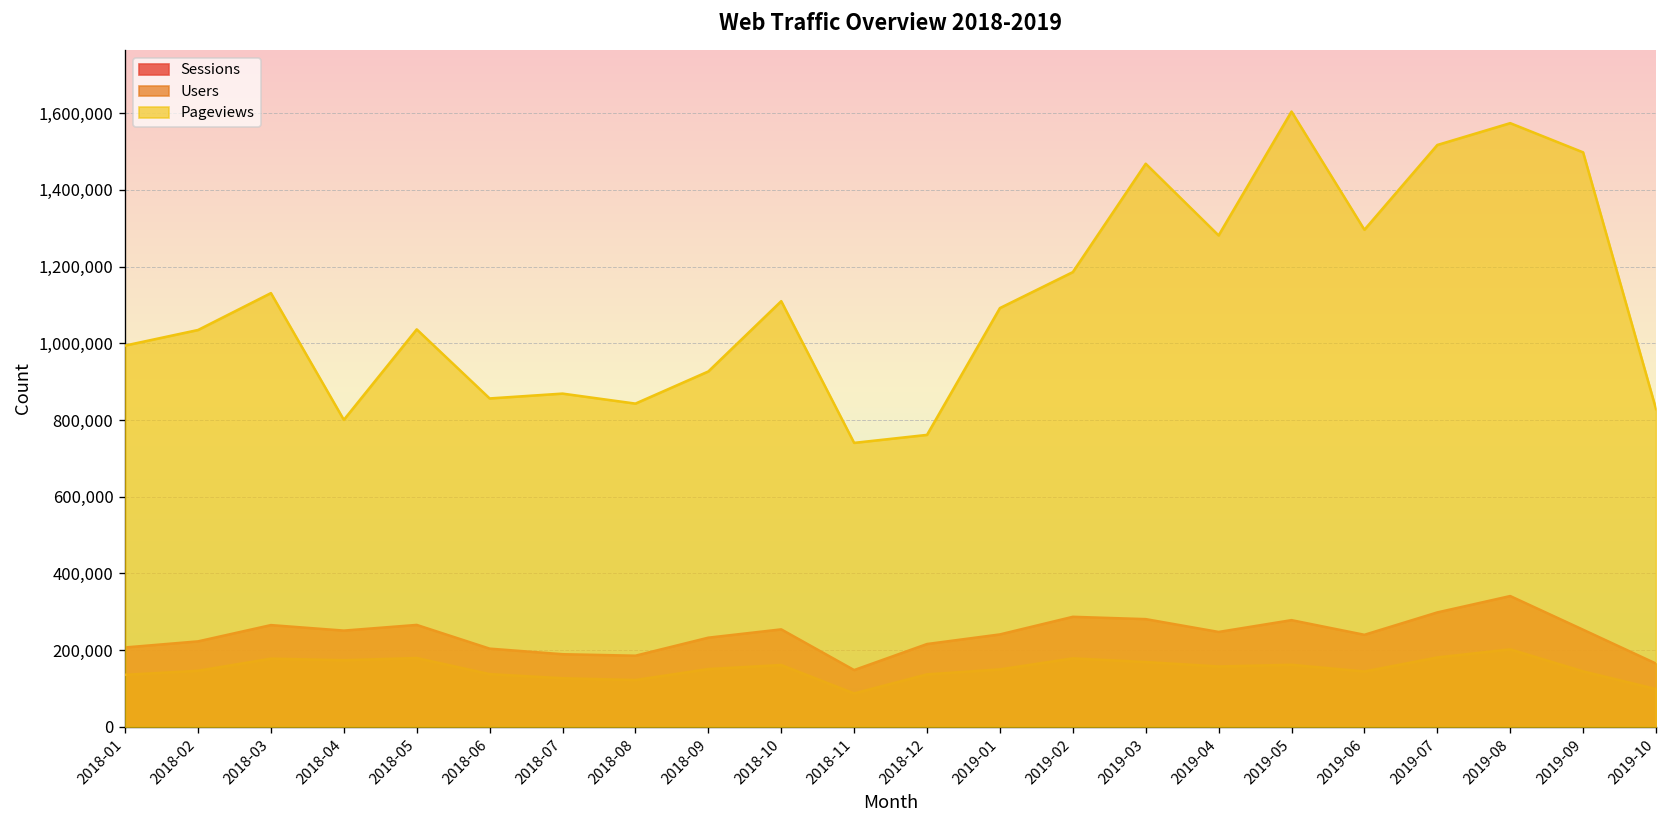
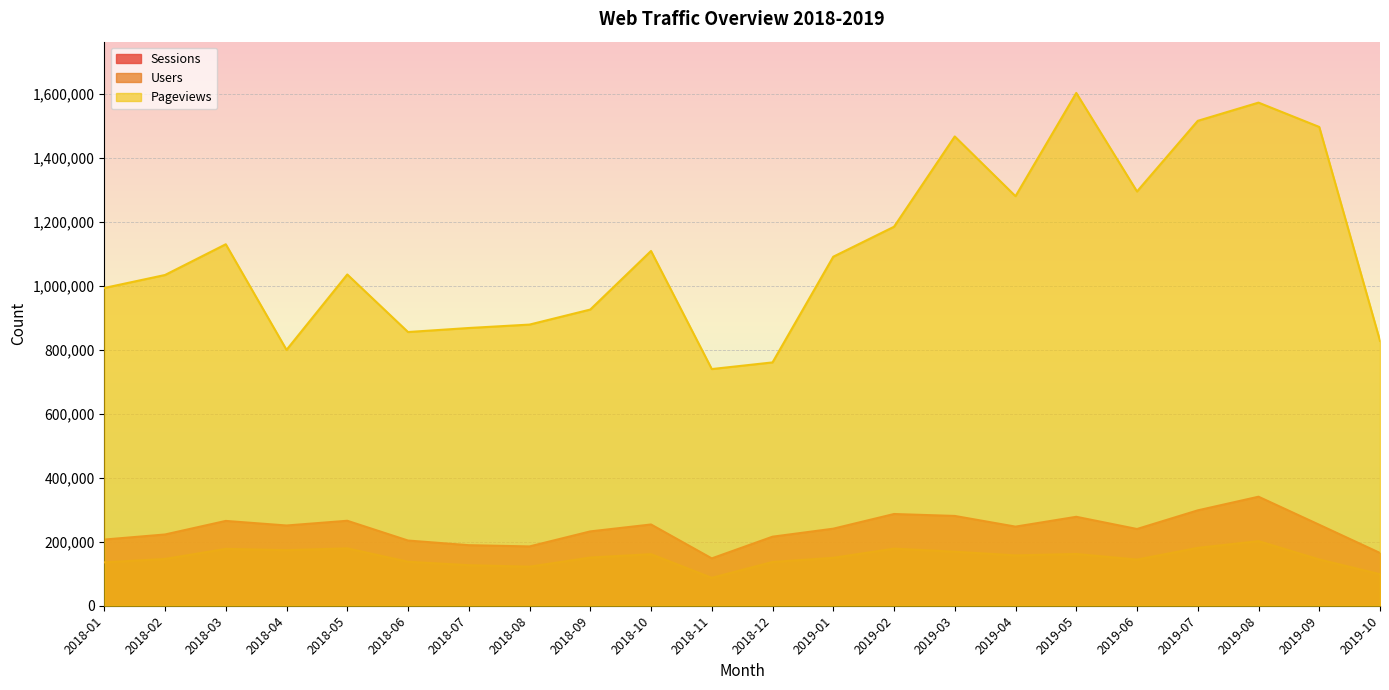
Pageviews, 2018-08: 840,000 -> 880,000
